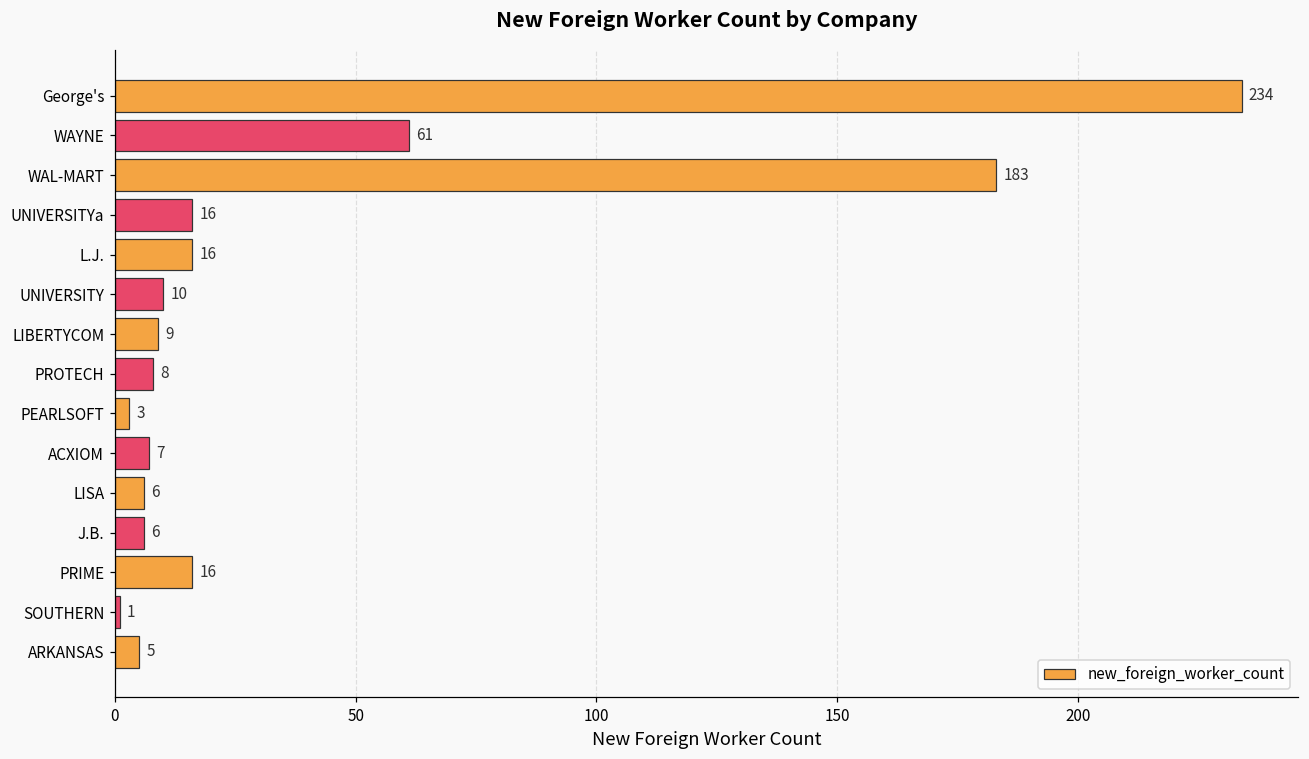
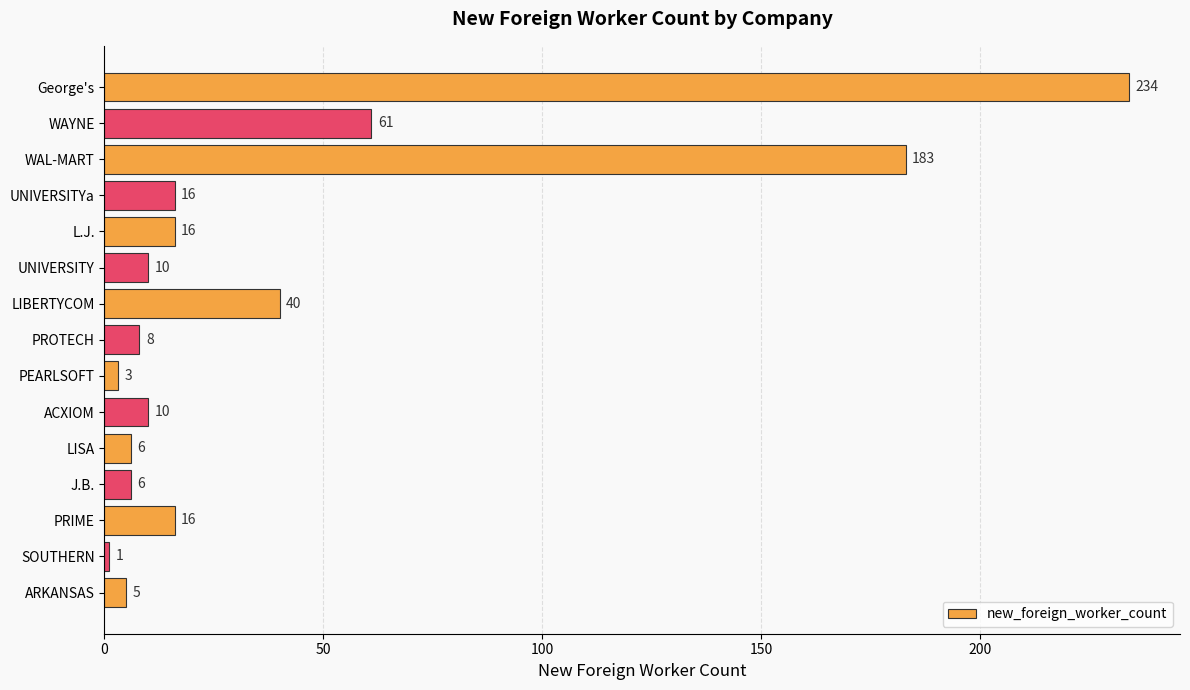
LIBERTYCOM: 9 -> 40
ACXIOM: 7 -> 10
